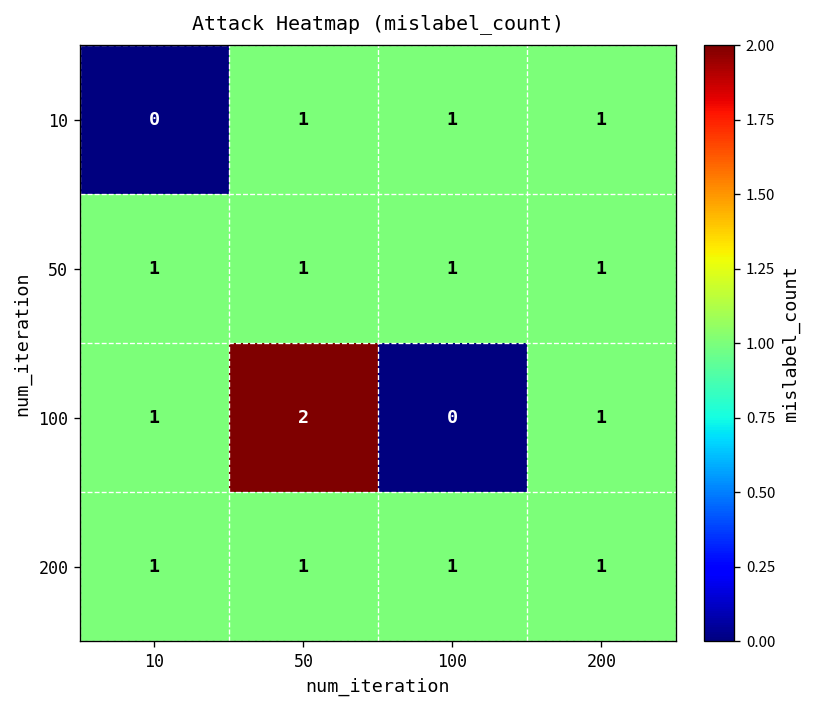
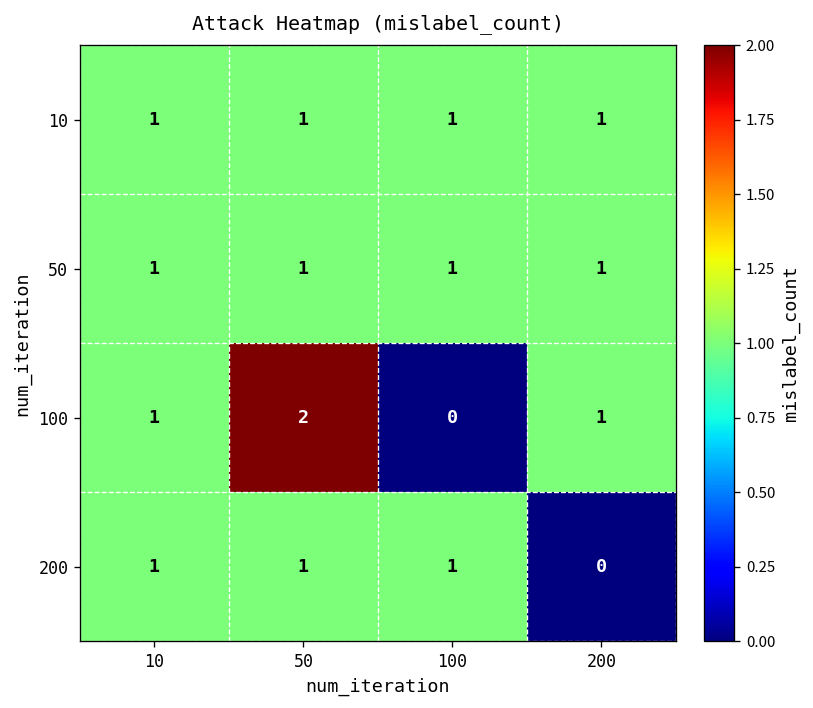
10, 10: 0 -> 1
200, 200: 1 -> 0
